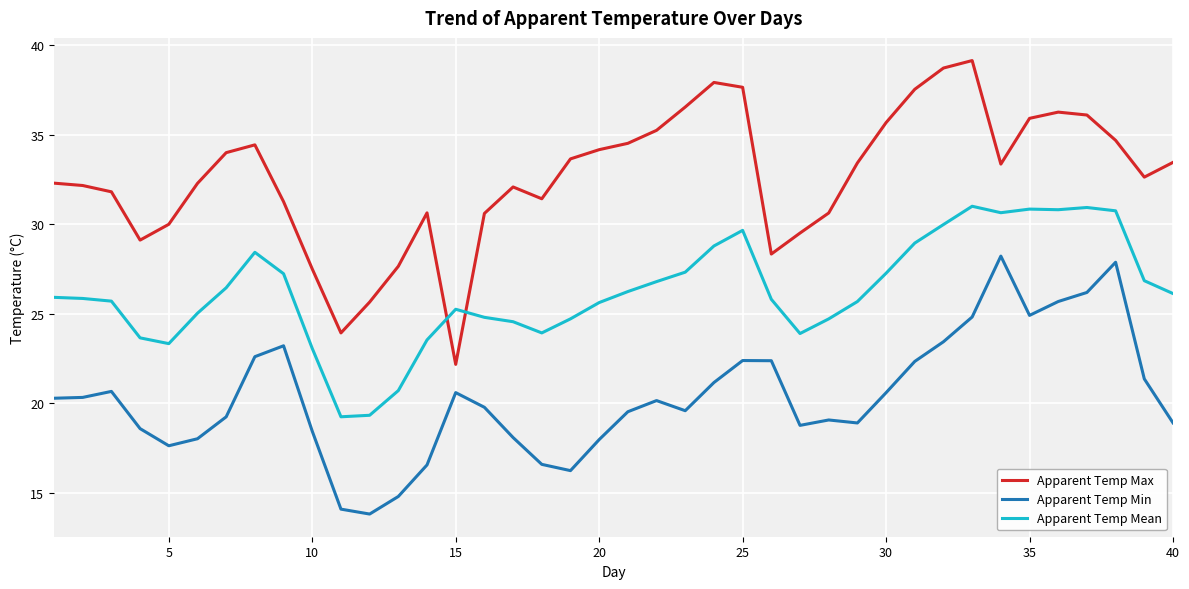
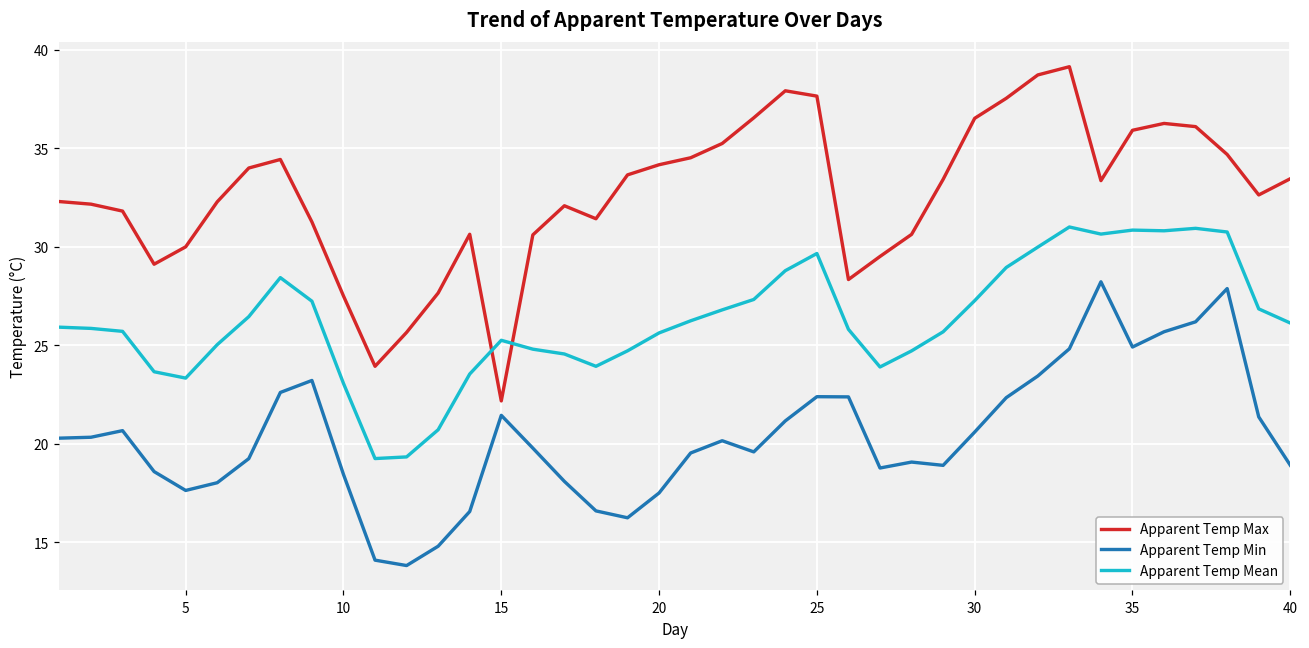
Apparent Temp Min, 15: 20.6 -> 21.4
Apparent Temp Min, 20: 18.0 -> 17.5
Apparent Temp Max, 30: 35.7 -> 36.5
